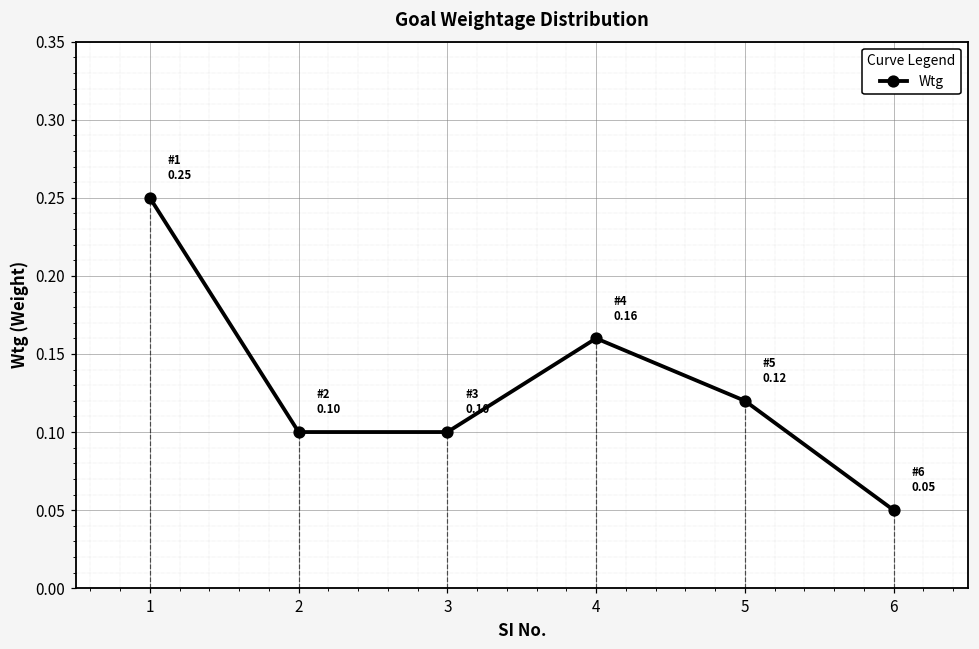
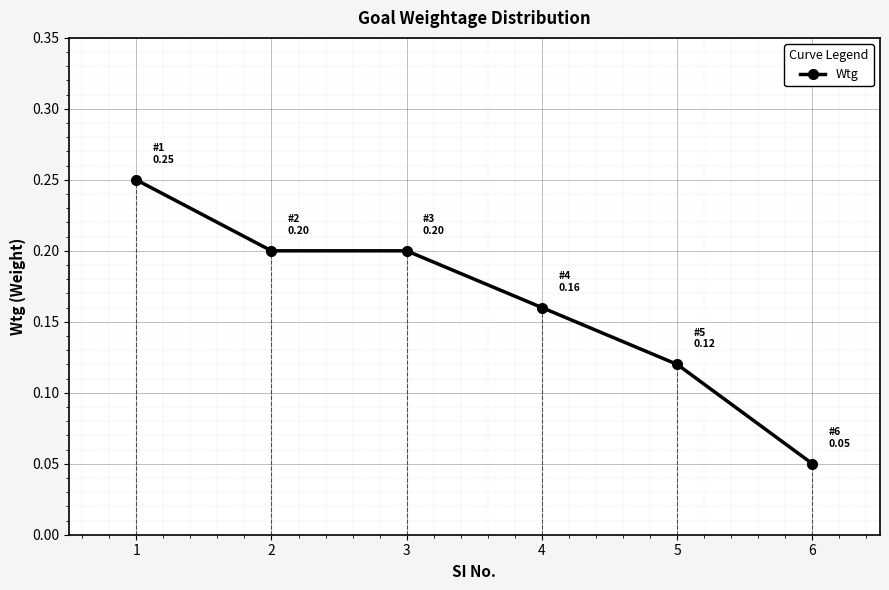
2: 0.10 -> 0.20
3: 0.10 -> 0.20
